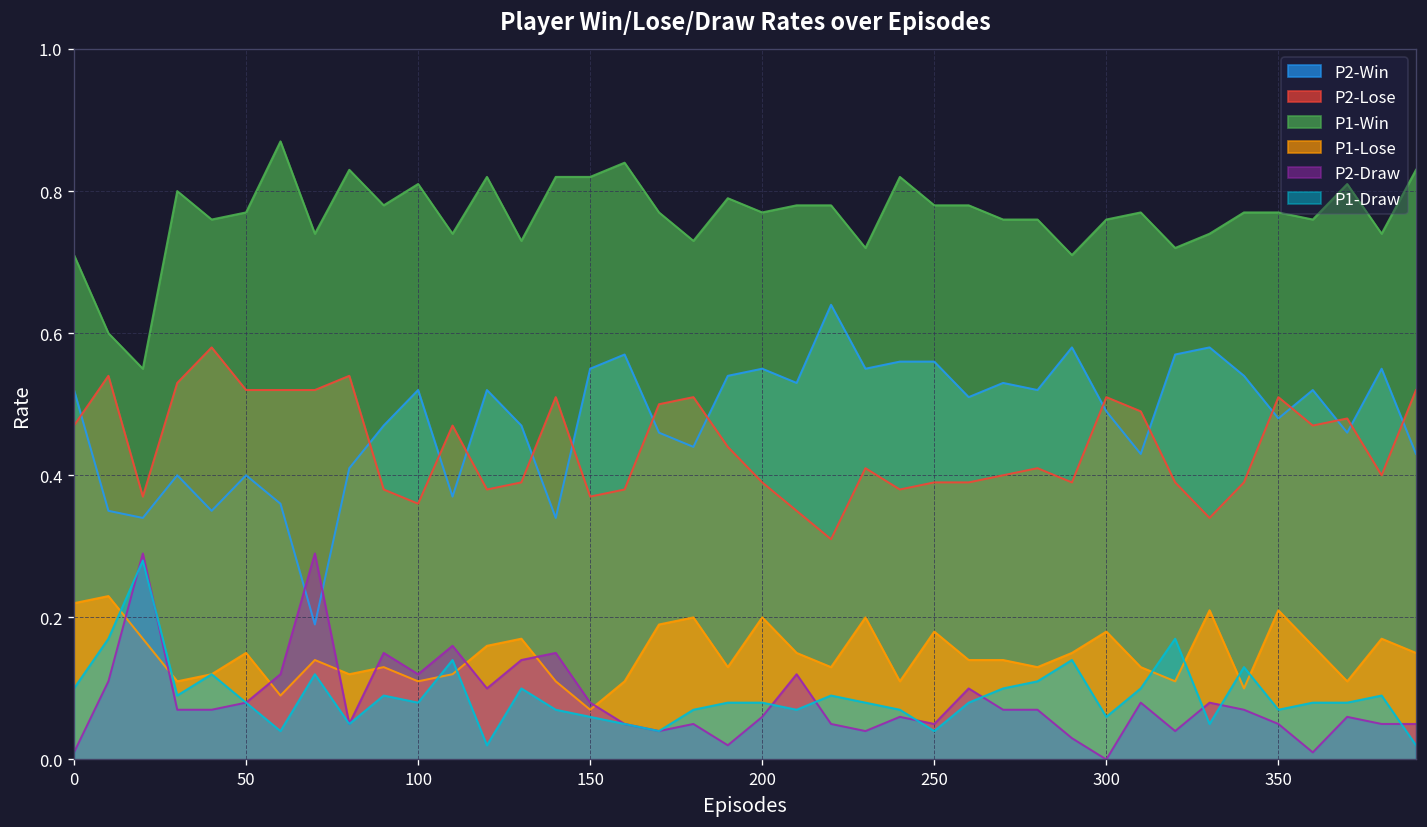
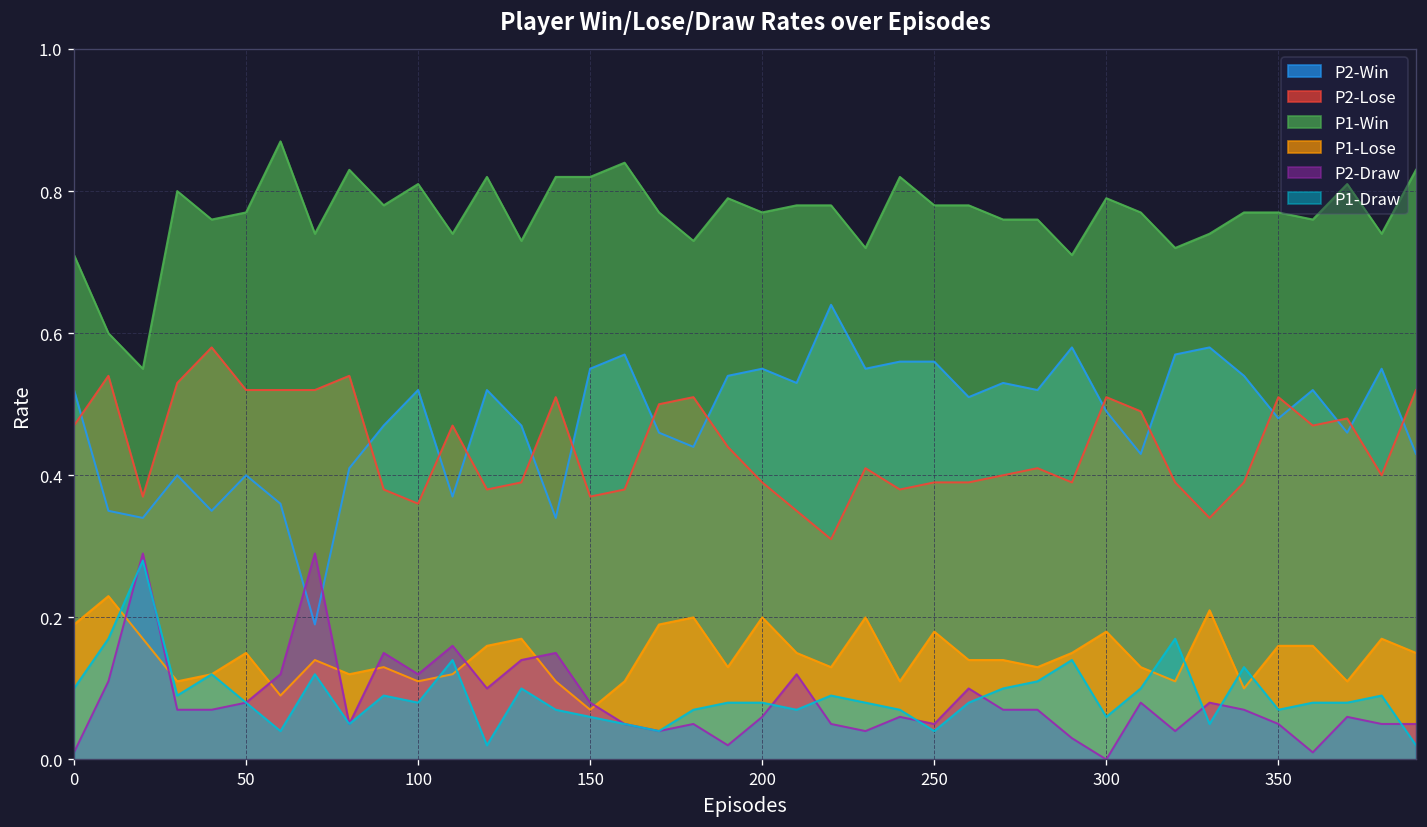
P1-Lose, 0: 0.22 -> 0.19
P1-Win, 300: 0.76 -> 0.79
P1-Lose, 350: 0.21 -> 0.16
